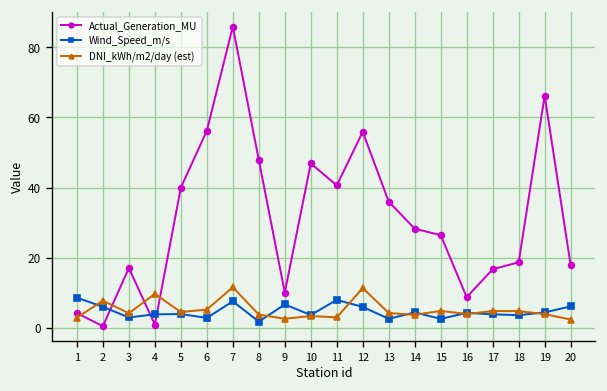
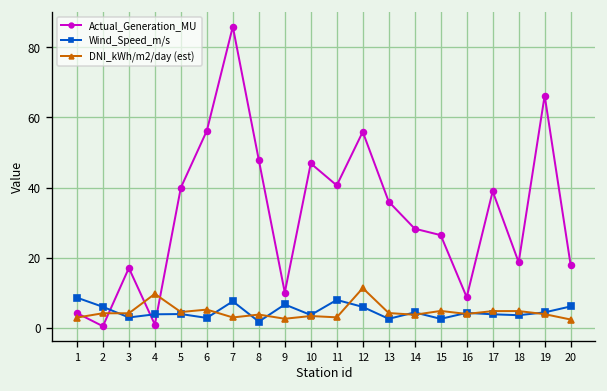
DNI_kWh/m2/day (est), 2: 8 -> 4
DNI_kWh/m2/day (est), 7: 12 -> 3
Actual_Generation_MU, 17: 17 -> 39
